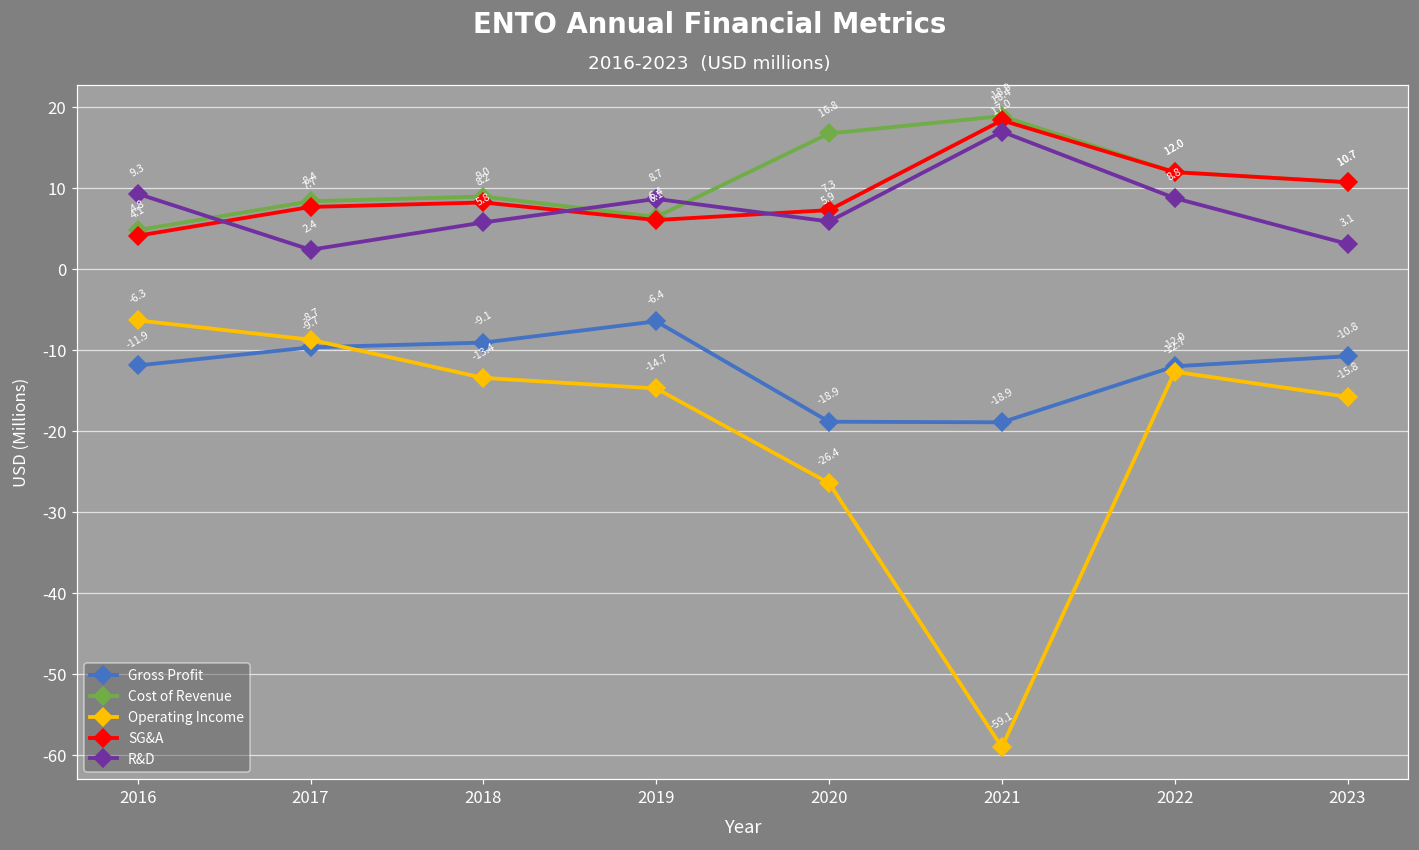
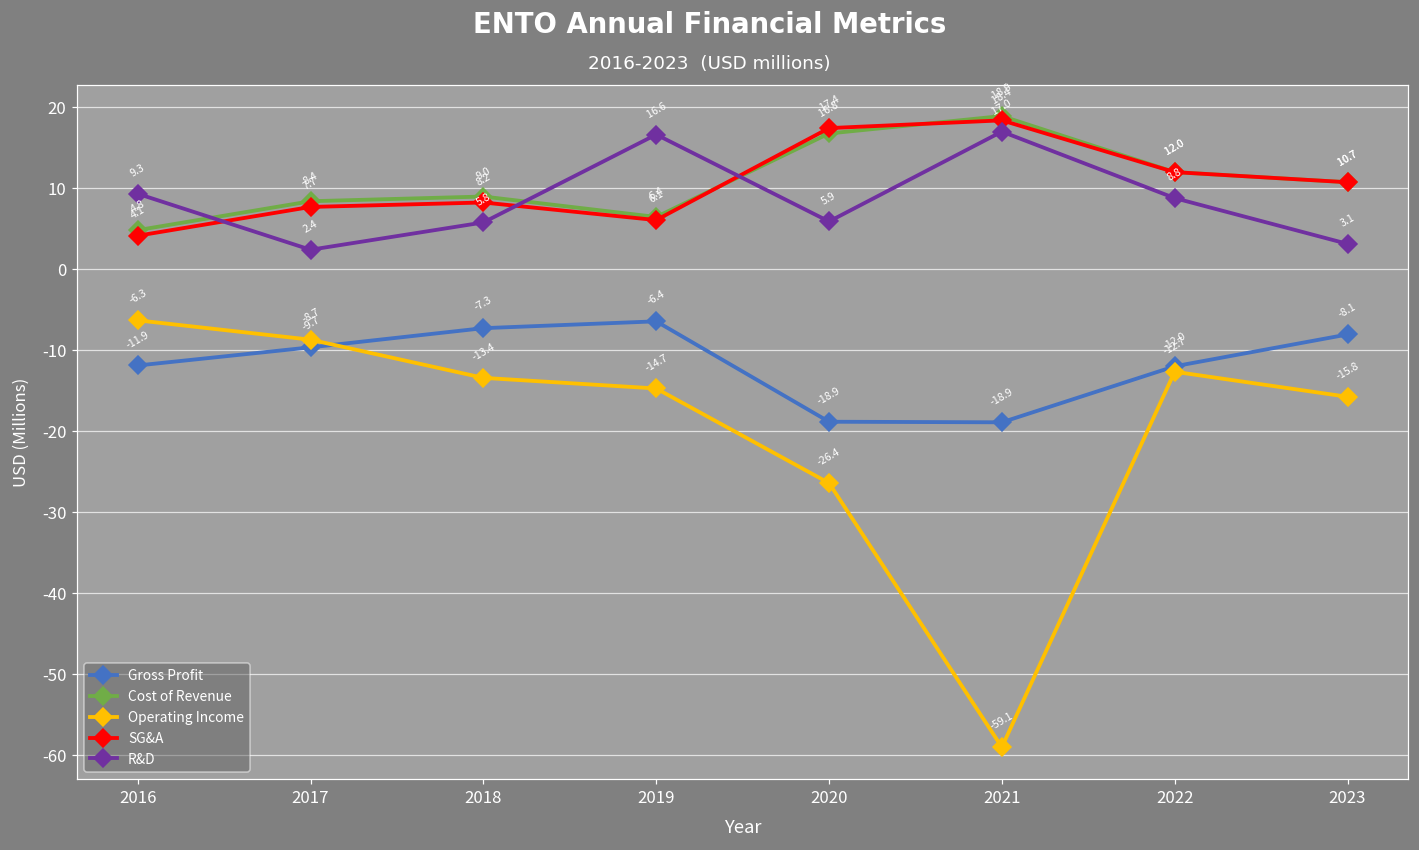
Gross Profit, 2018: -9.1 -> -7.3
R&D, 2019: 8.7 -> 16.6
SG&A, 2020: 7.3 -> 17.4
Gross Profit, 2023: -10.8 -> -8.1
